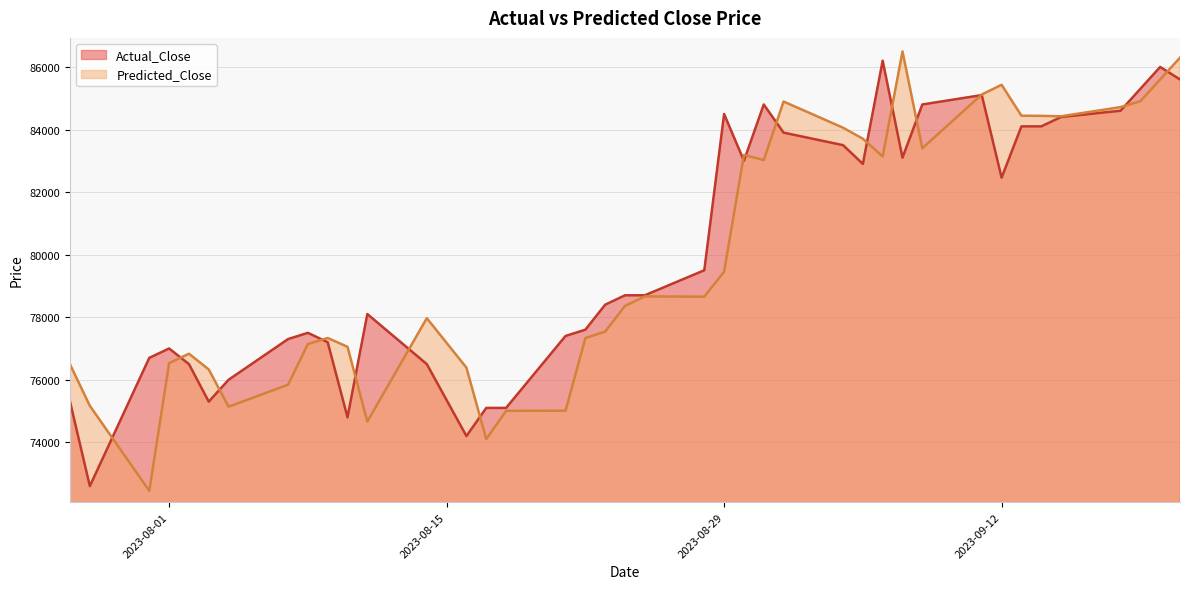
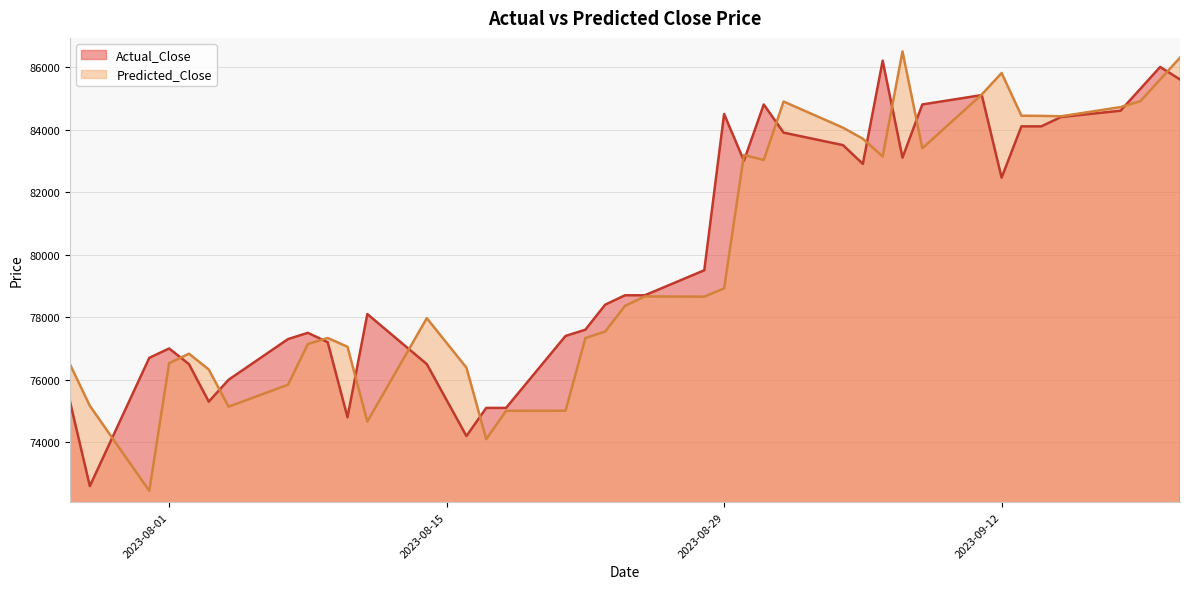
Predicted_Close, 2023-08-29: 79500 -> 78900
Predicted_Close, 2023-09-12: 85400 -> 85800
